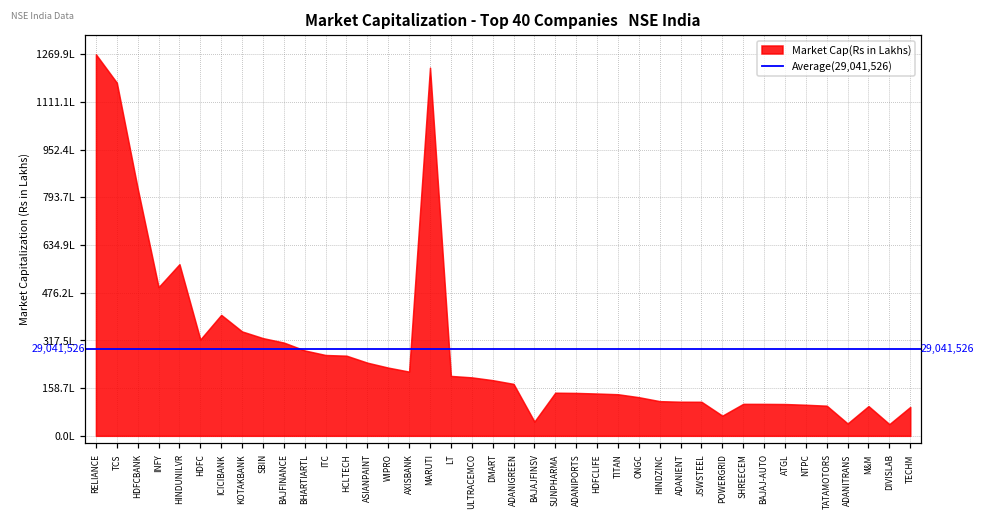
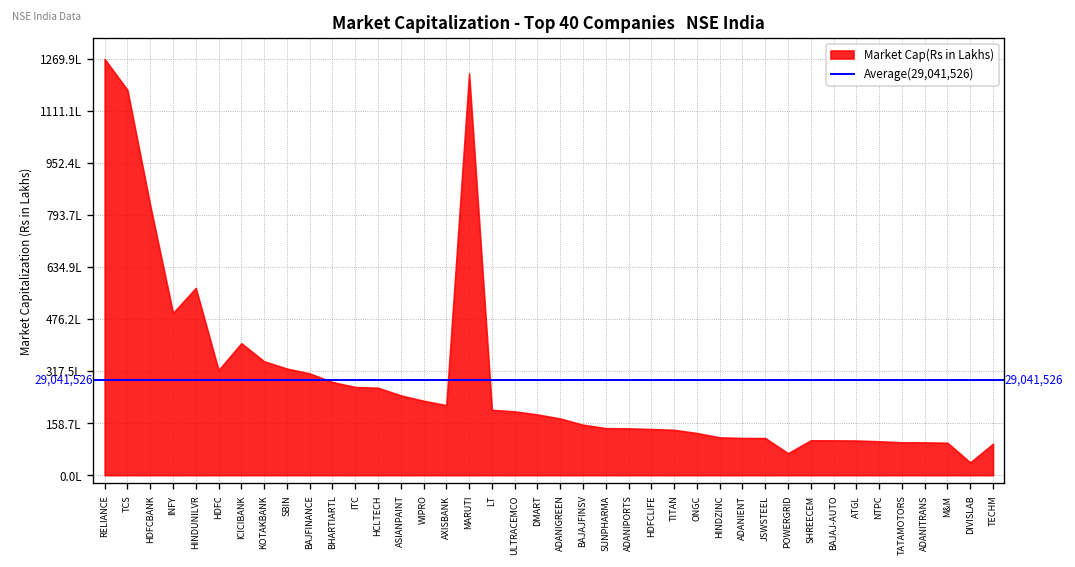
BAJAJFINSV: 50L -> 150L
ADANITRANS: 40L -> 100L
